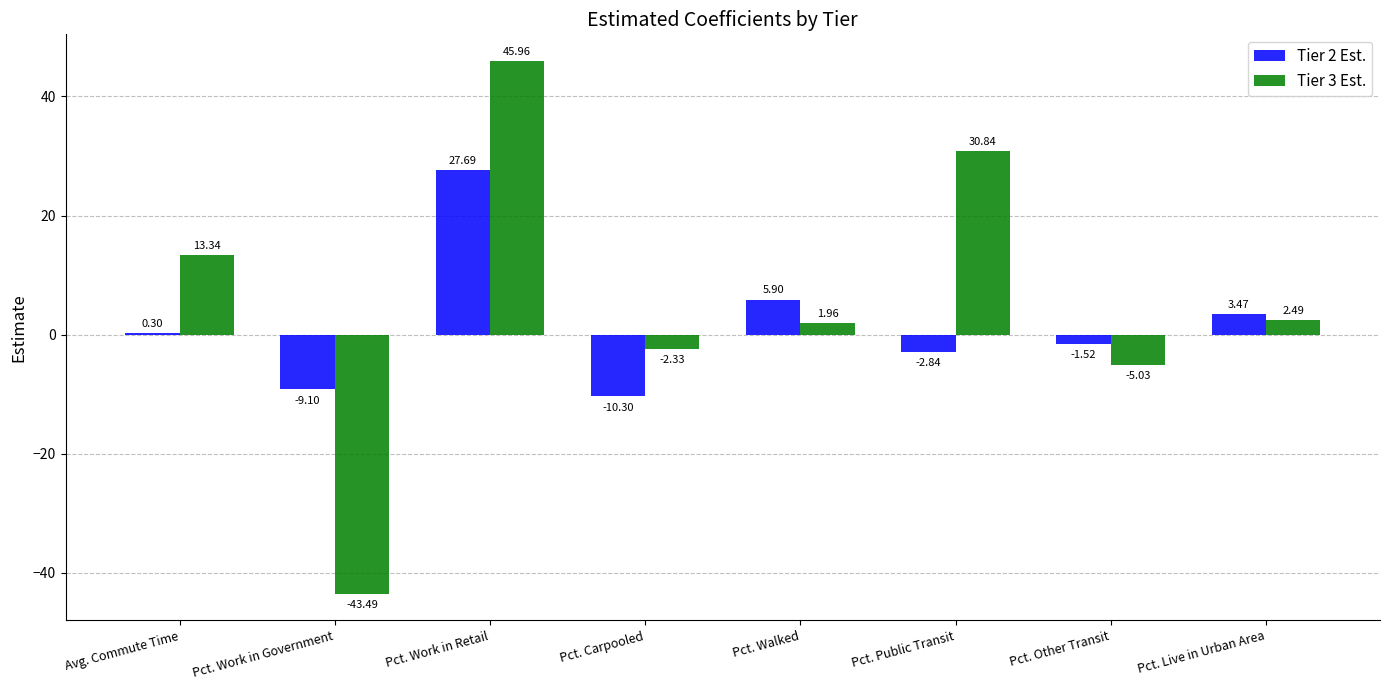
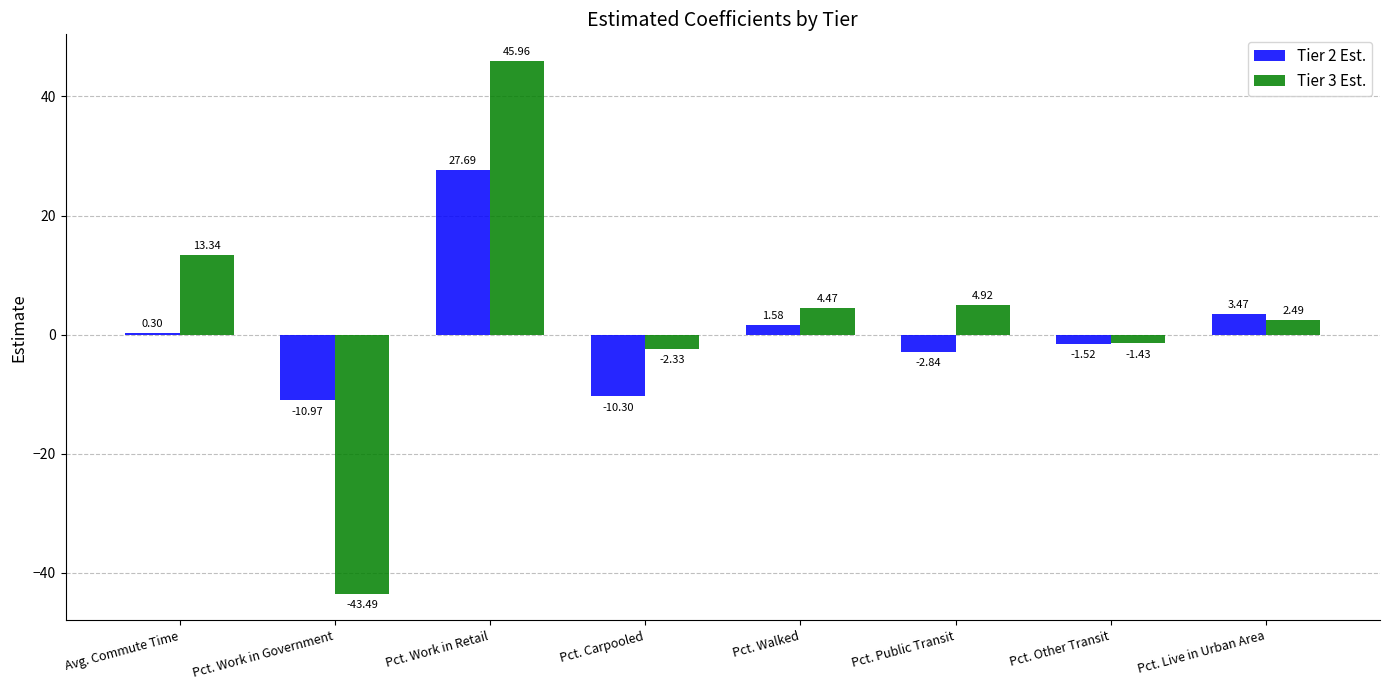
Tier 2 Est., Pct. Work in Government: -9.10 -> -10.97
Tier 2 Est., Pct. Walked: 5.90 -> 1.58
Tier 3 Est., Pct. Walked: 1.96 -> 4.47
Tier 3 Est., Pct. Public Transit: 30.84 -> 4.92
Tier 3 Est., Pct. Other Transit: -5.03 -> -1.43
